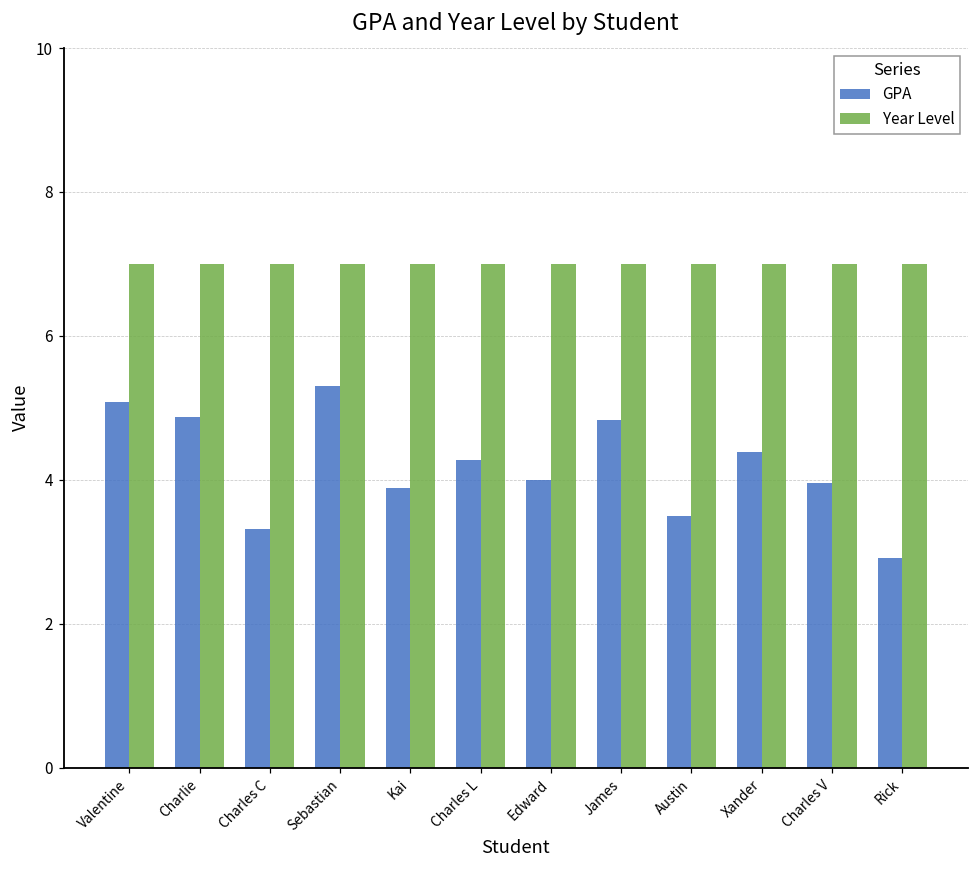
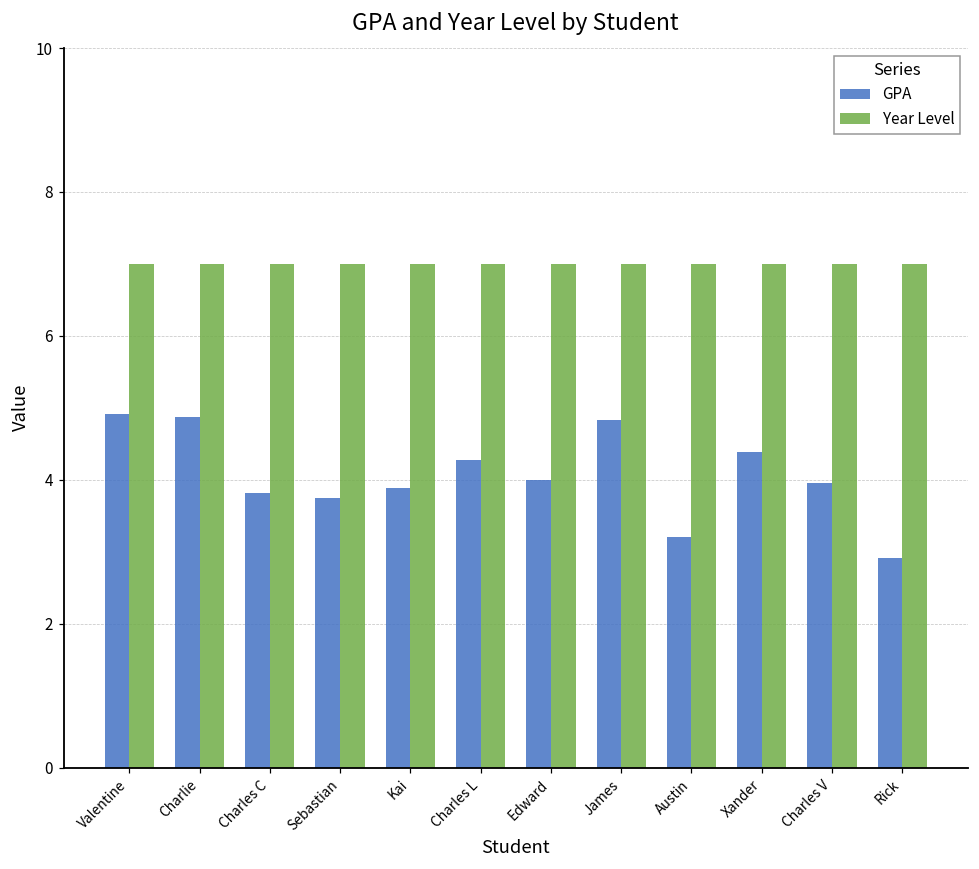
GPA, Valentine: 5.1 -> 4.9
GPA, Charles C: 3.3 -> 3.8
GPA, Sebastian: 5.3 -> 3.8
GPA, Austin: 3.5 -> 3.2
